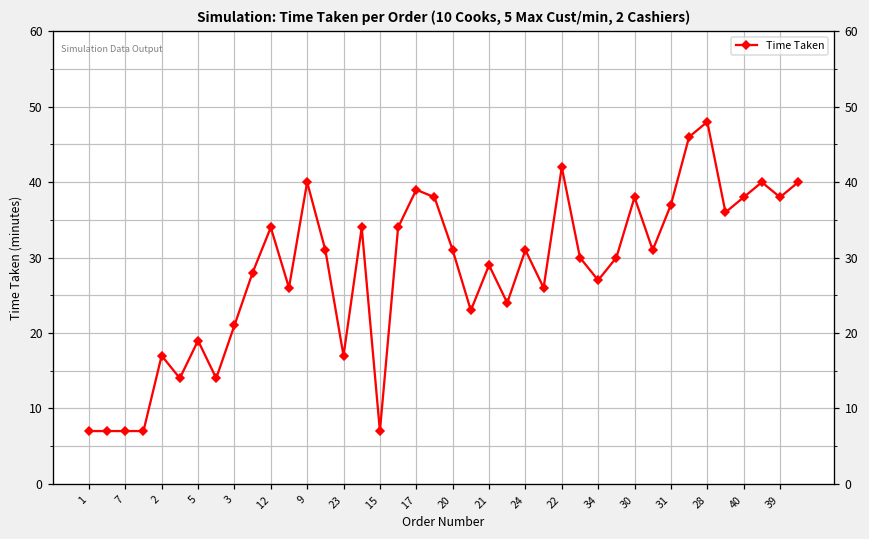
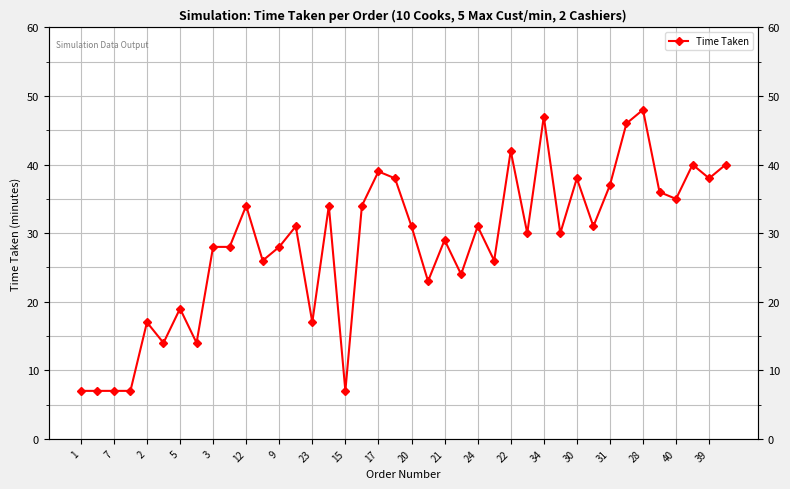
3: 21 -> 28
9: 40 -> 28
34: 27 -> 47
40: 38 -> 35
